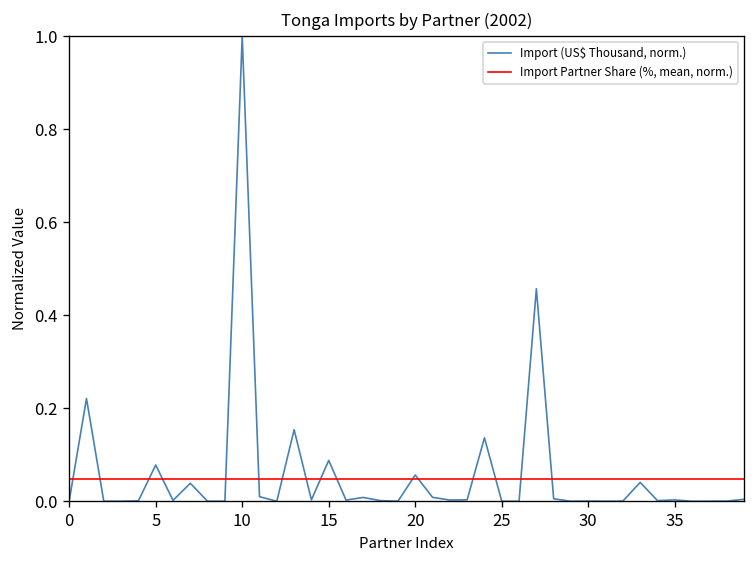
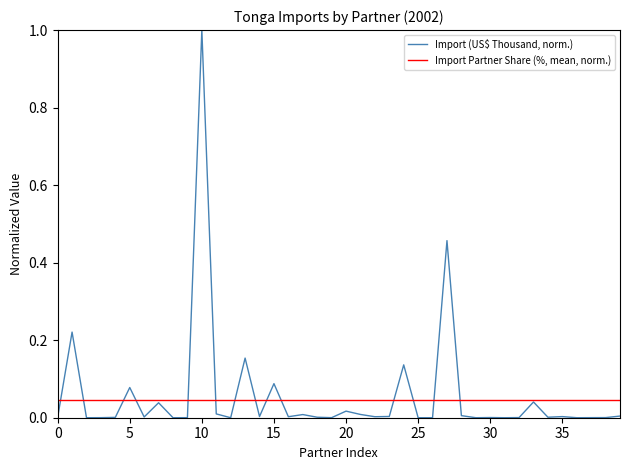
20: 0.06 -> 0.02
